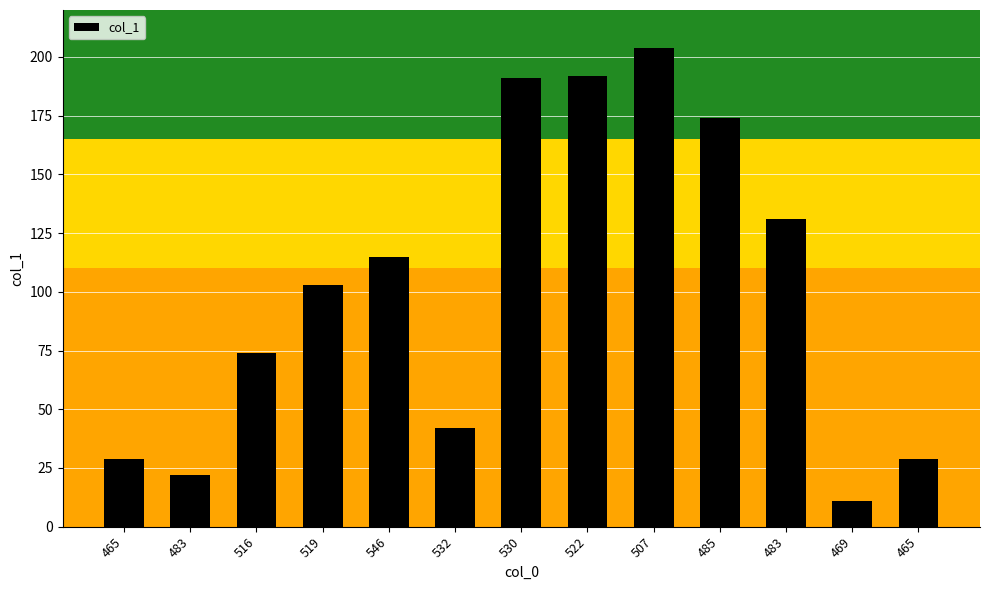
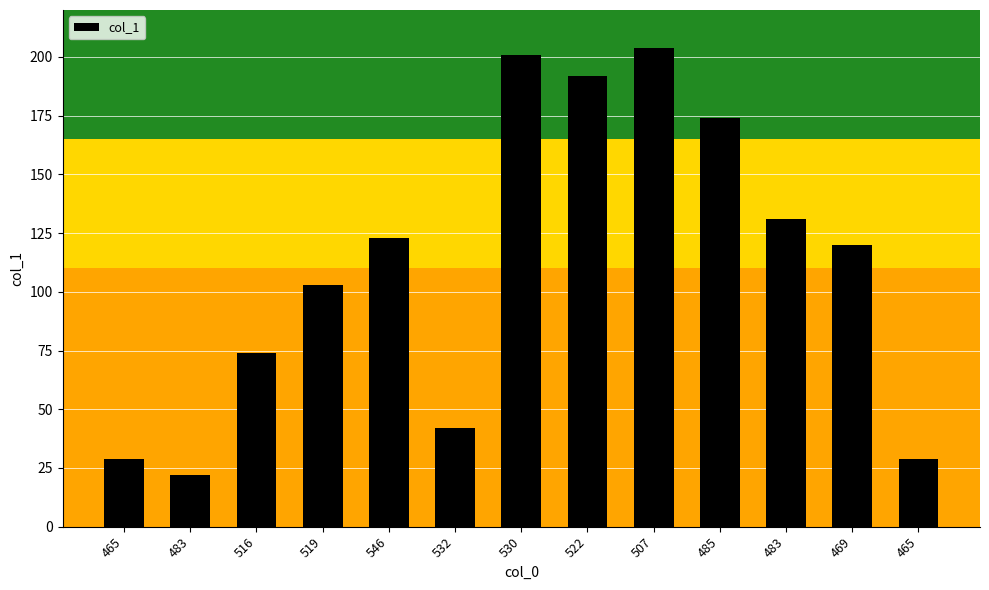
546: 115 -> 123
530: 191 -> 201
469: 11 -> 120
